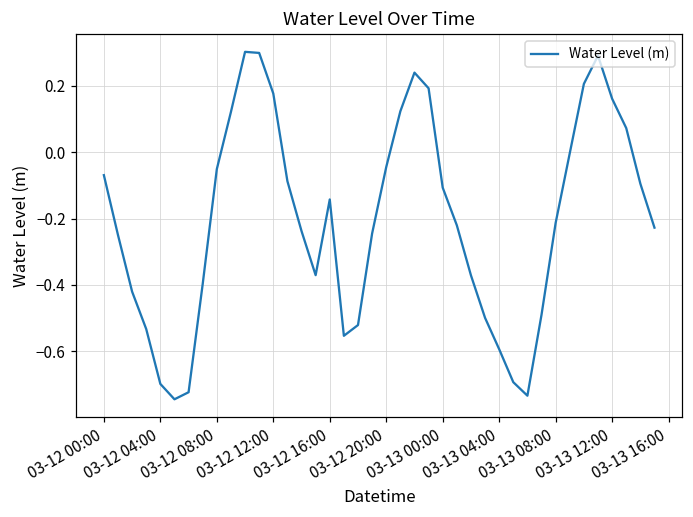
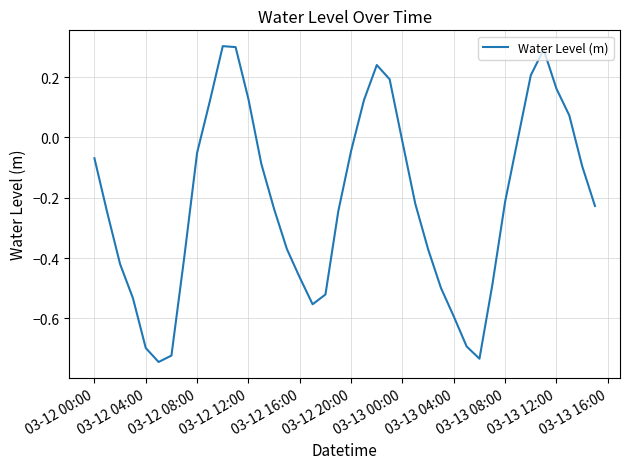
03-12 12:00: 0.18 -> 0.13
03-12 16:00: -0.14 -> -0.46
03-13 00:00: -0.11 -> -0.01
